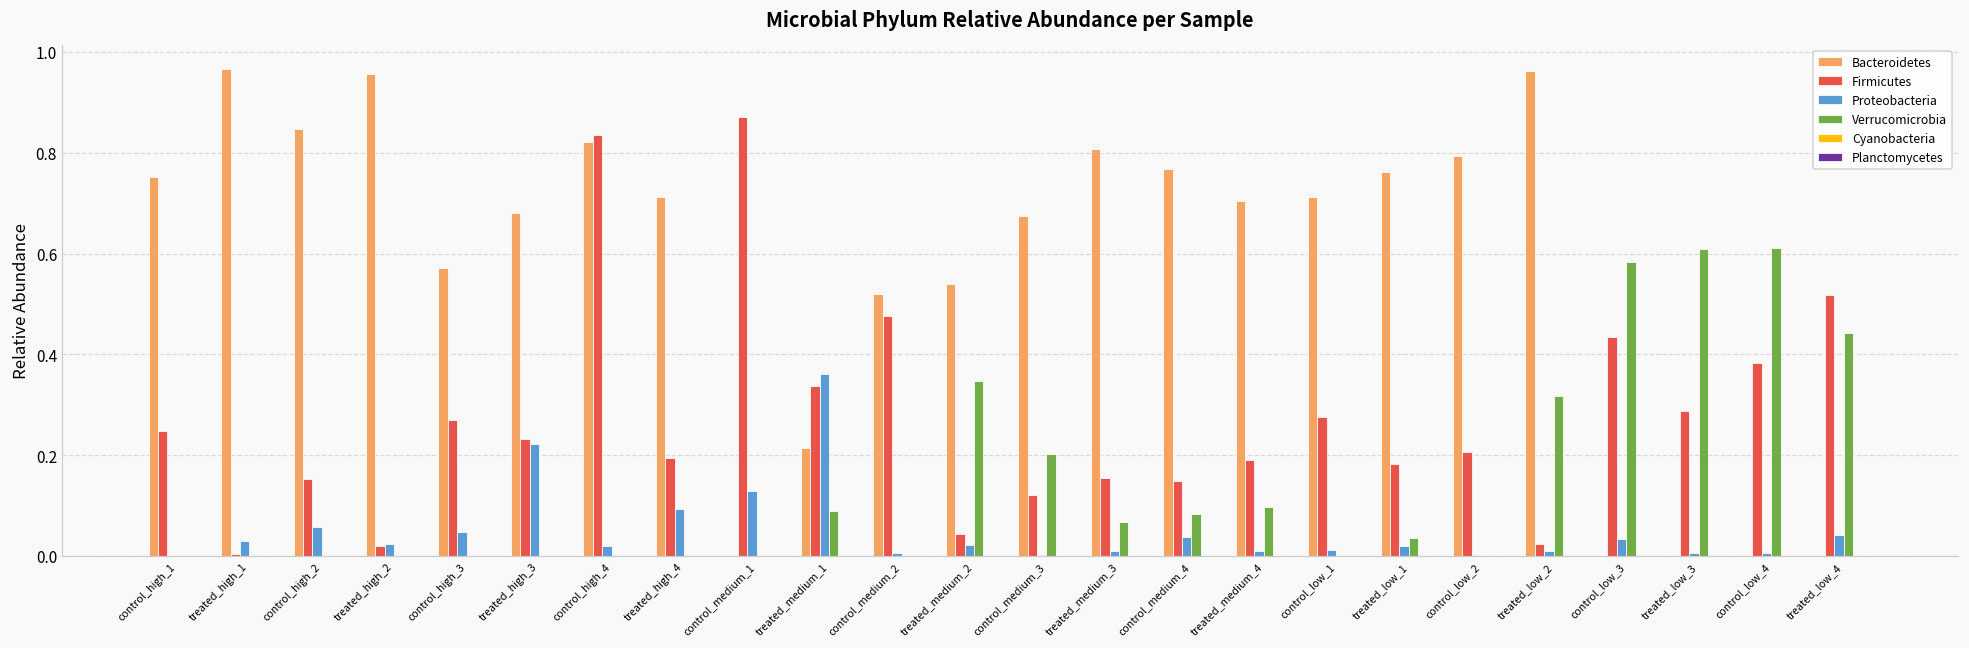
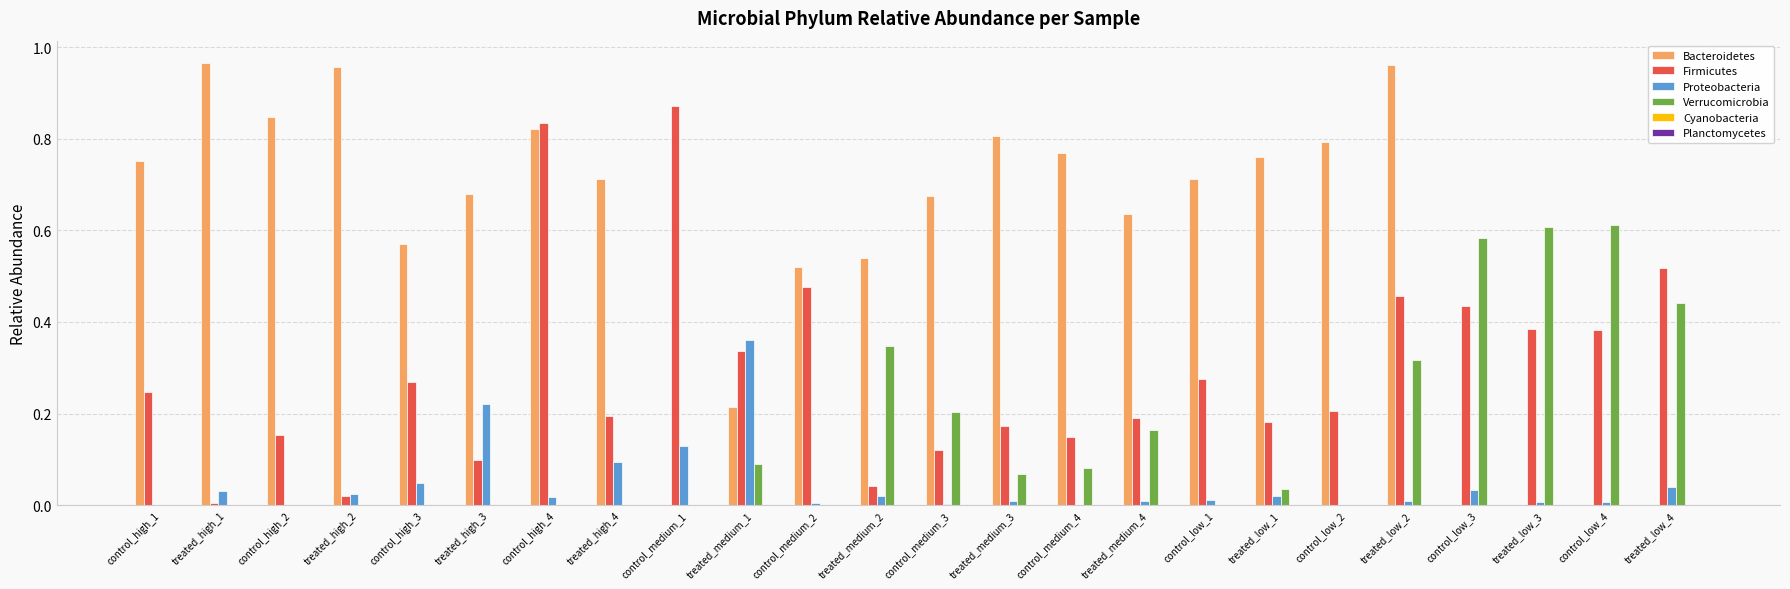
Proteobacteria, control_high_2: 0.06 -> 0.00
Firmicutes, treated_high_3: 0.23 -> 0.10
Firmicutes, treated_medium_3: 0.15 -> 0.17
Proteobacteria, control_medium_4: 0.04 -> 0.00
Bacteroidetes, treated_medium_4: 0.70 -> 0.64
Verrucomicrobia, treated_medium_4: 0.10 -> 0.16
Firmicutes, treated_low_2: 0.02 -> 0.46
Firmicutes, treated_low_3: 0.29 -> 0.39
